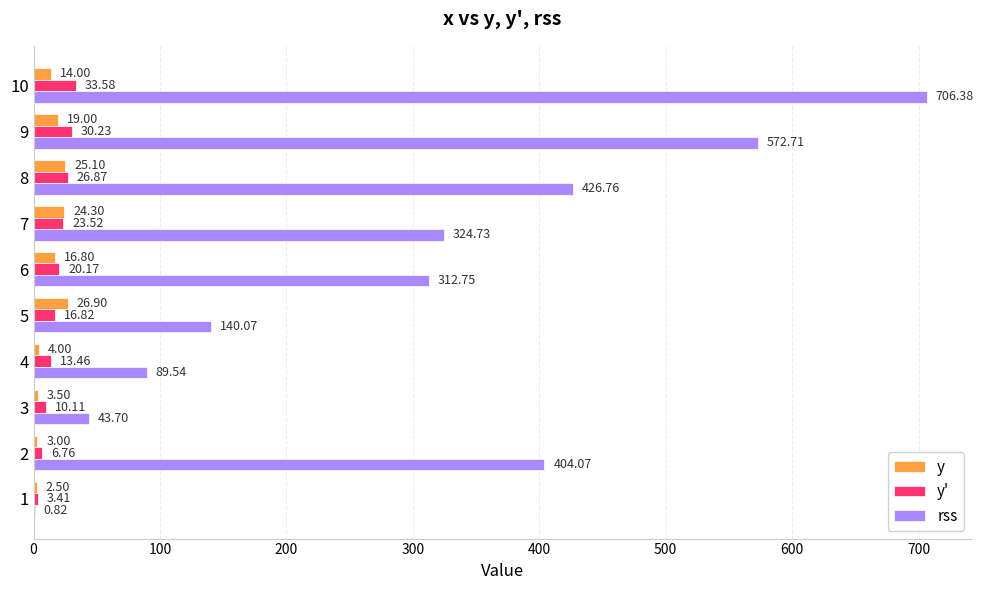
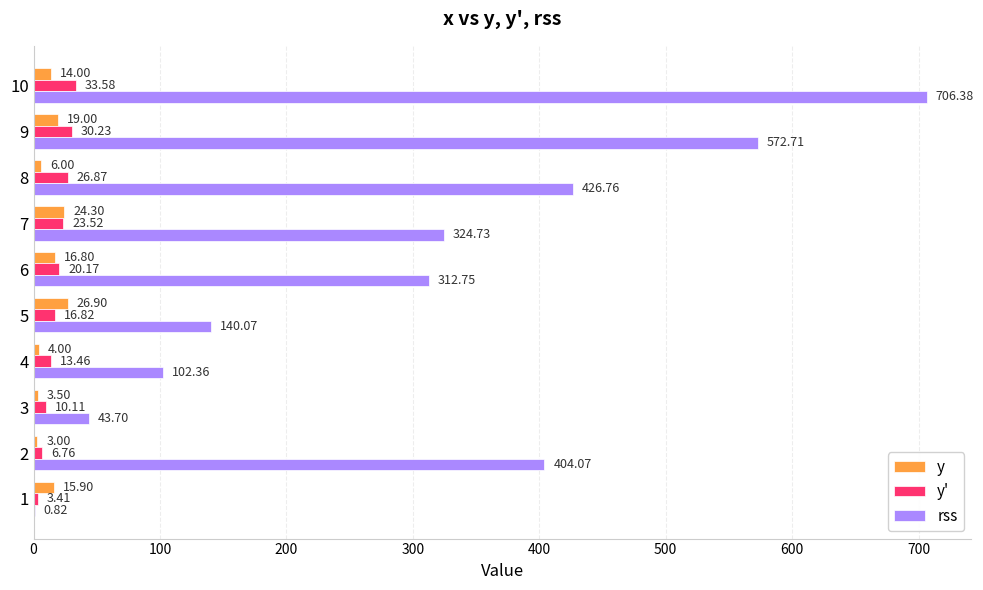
y, 8: 25.10 -> 6.00
rss, 4: 89.54 -> 102.36
y, 1: 2.50 -> 15.90
